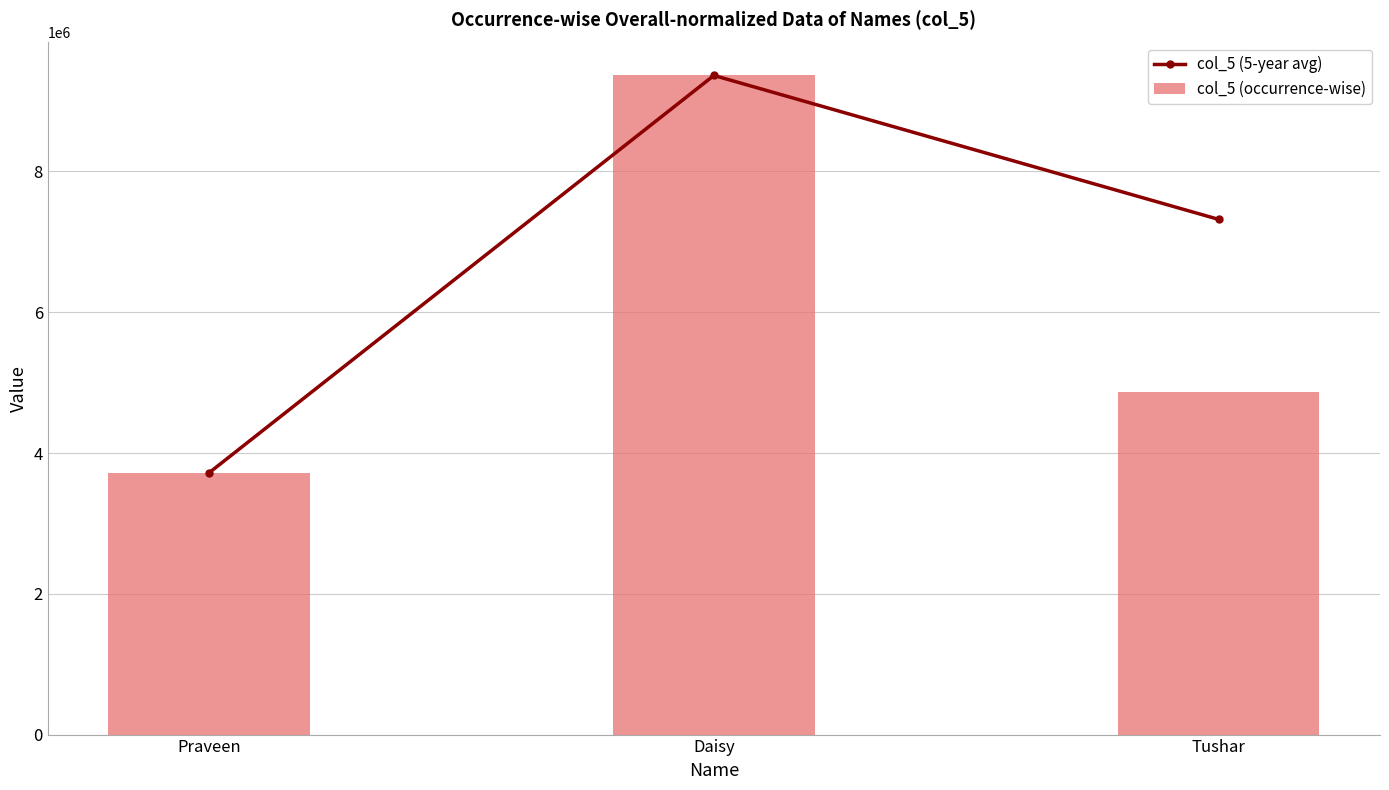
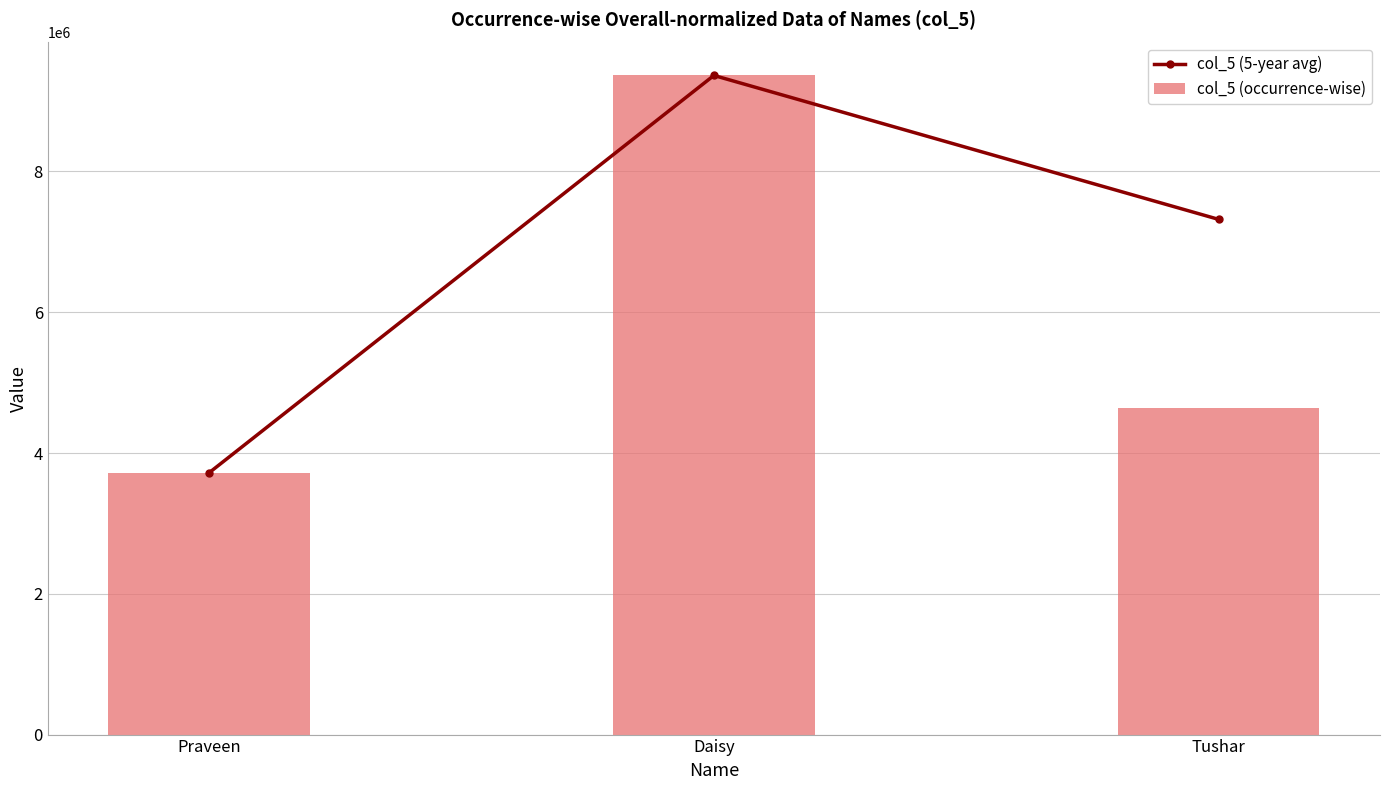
col_5 (occurrence-wise), Tushar: 4900000 -> 4600000
